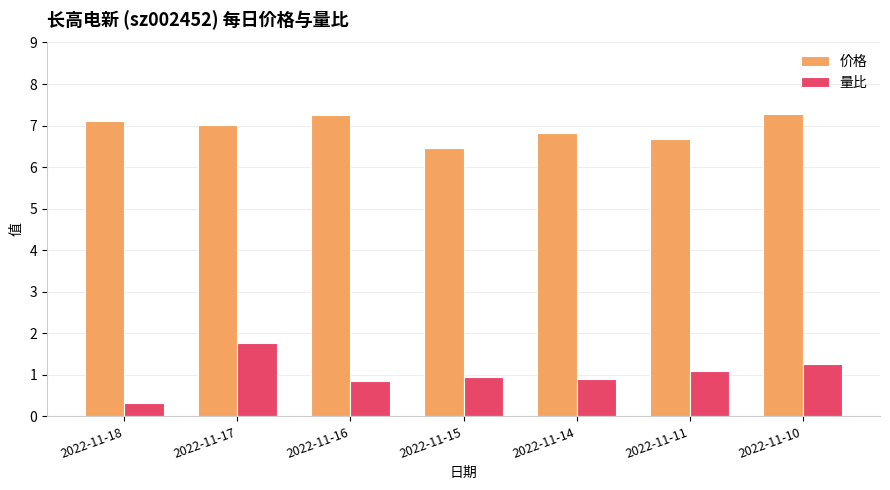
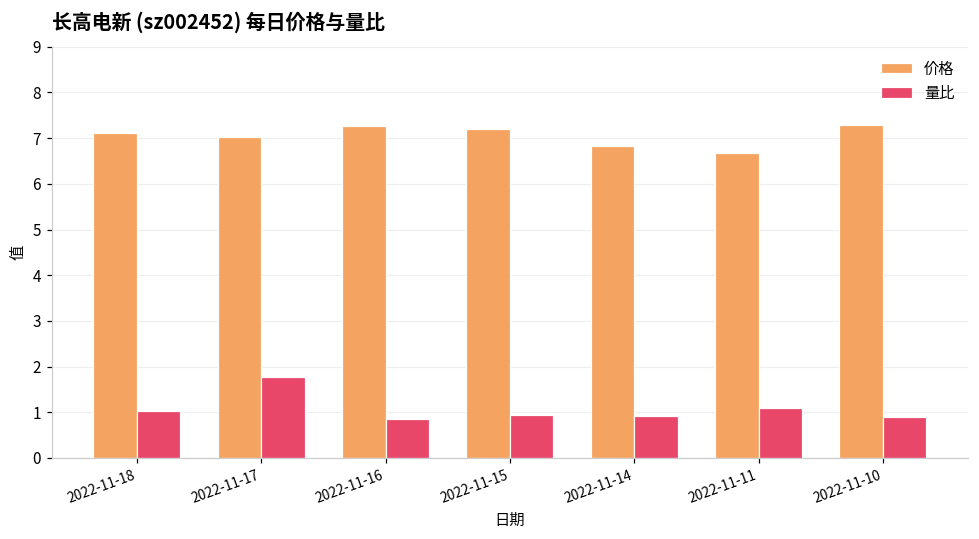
量比, 2022-11-18: 0.3 -> 1.0
价格, 2022-11-15: 6.5 -> 7.2
量比, 2022-11-10: 1.3 -> 0.9
